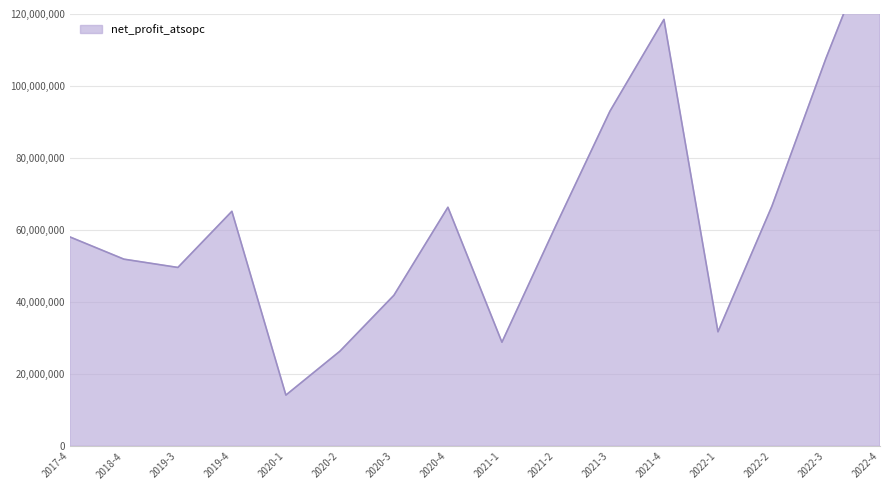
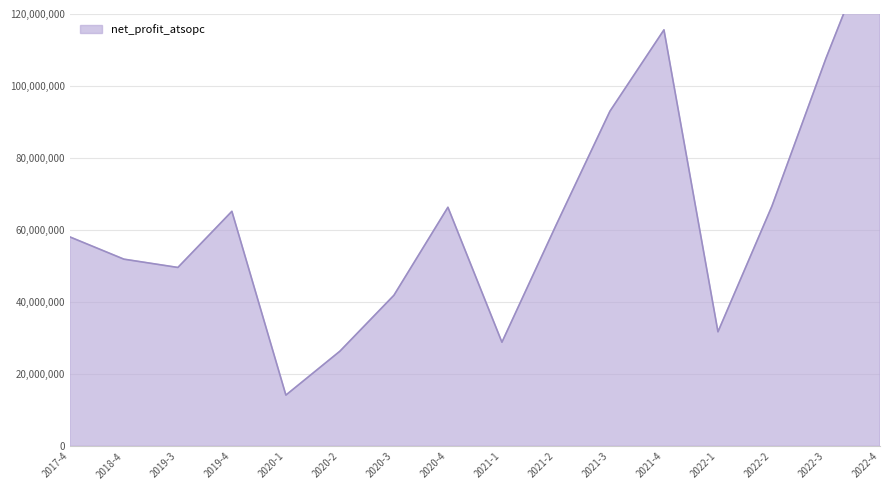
2021-4: 118,000,000 -> 116,000,000
